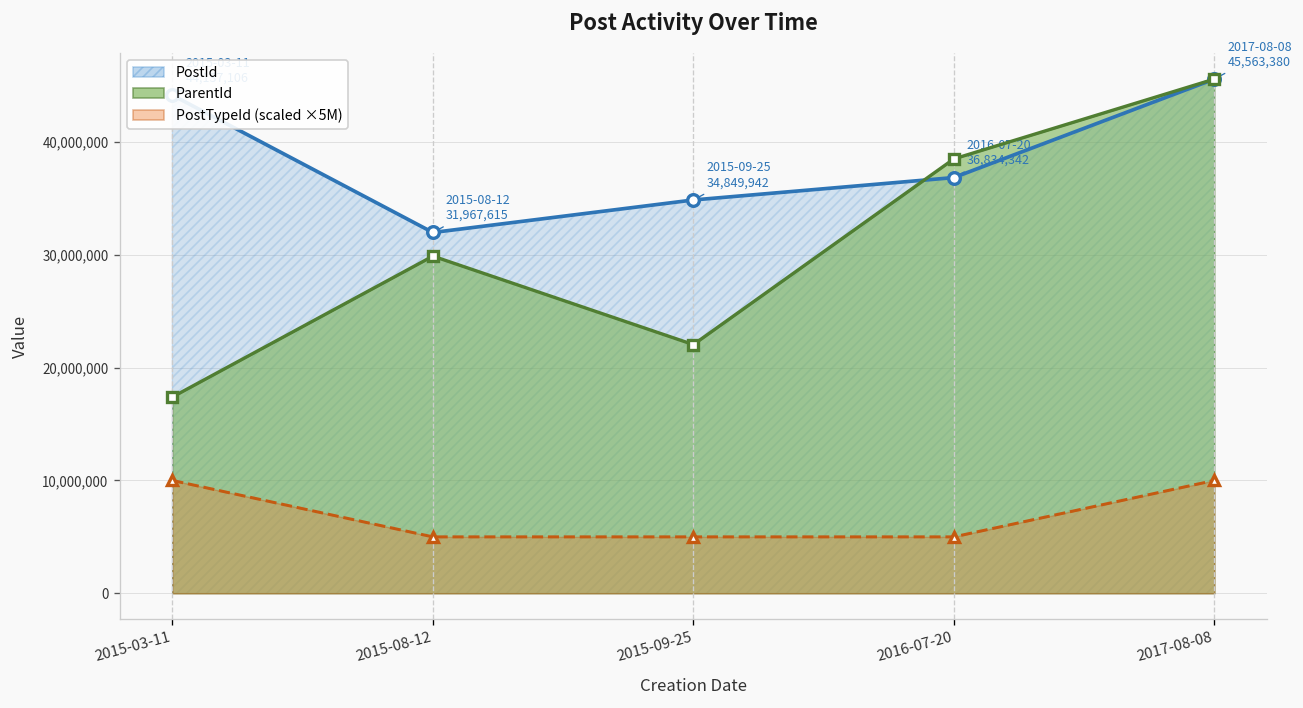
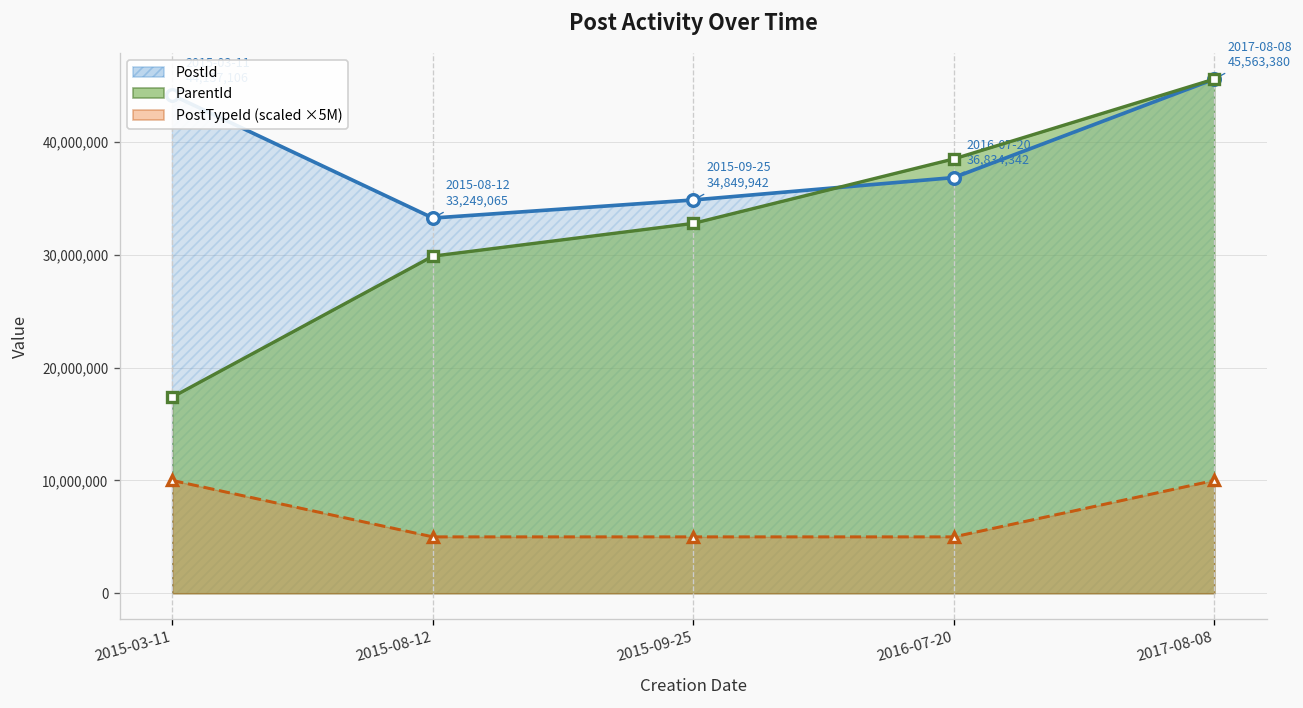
PostId, 2015-08-12: 31,967,615 -> 33,249,065
ParentId, 2015-09-25: 22,000,000 -> 33,000,000
